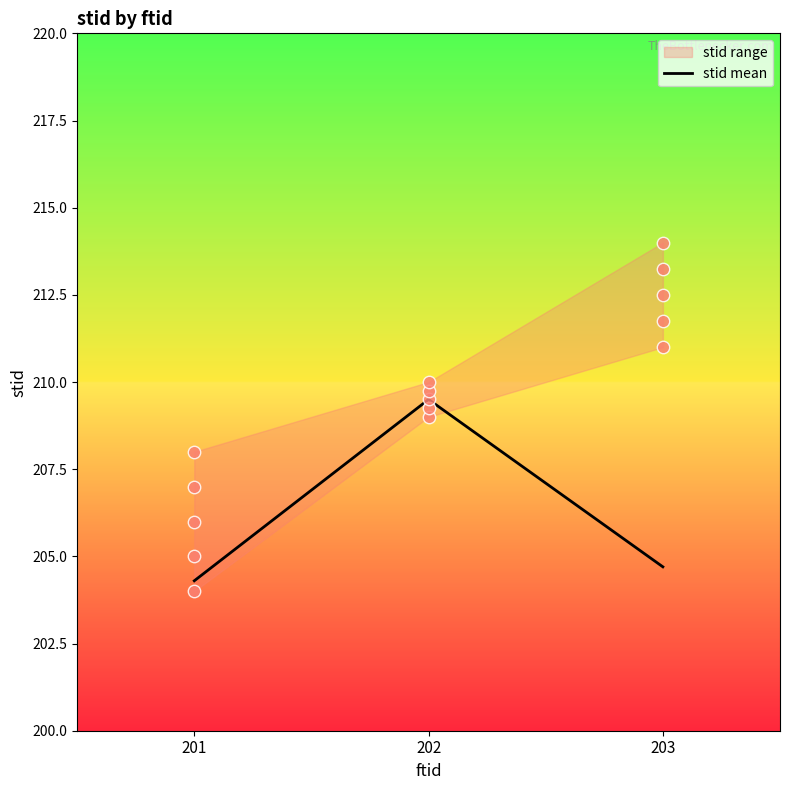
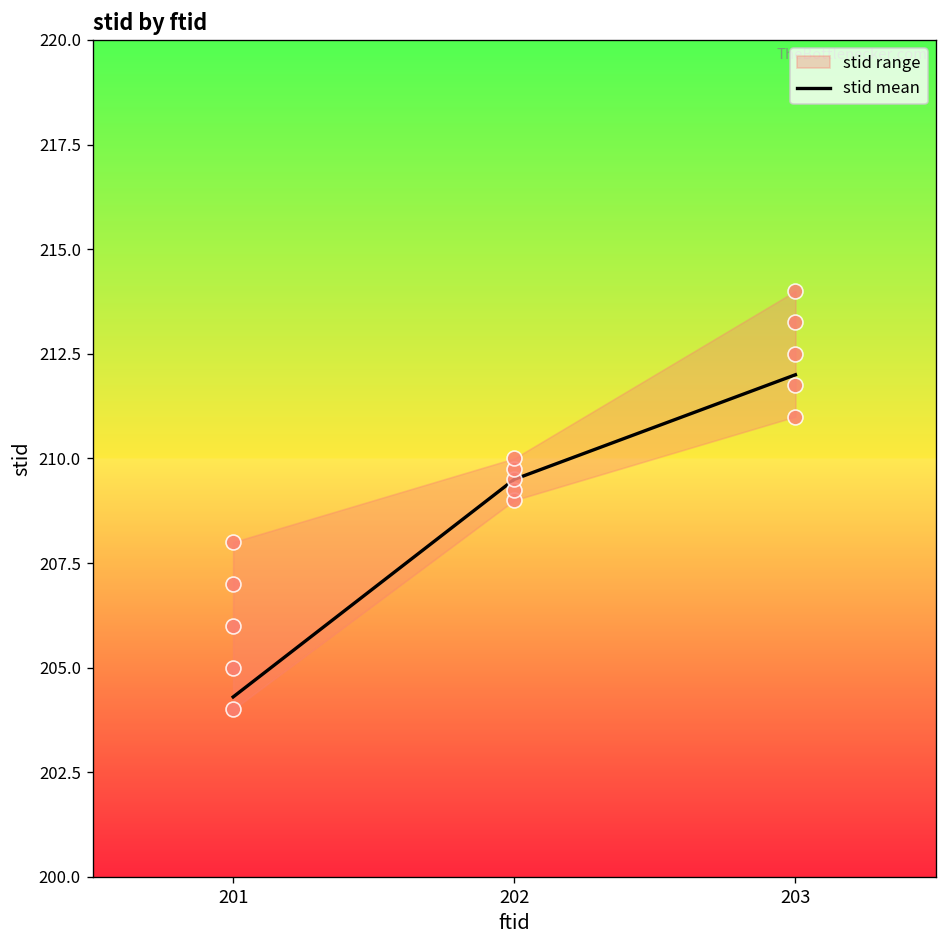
stid mean, 203: 204.7 -> 212.0
